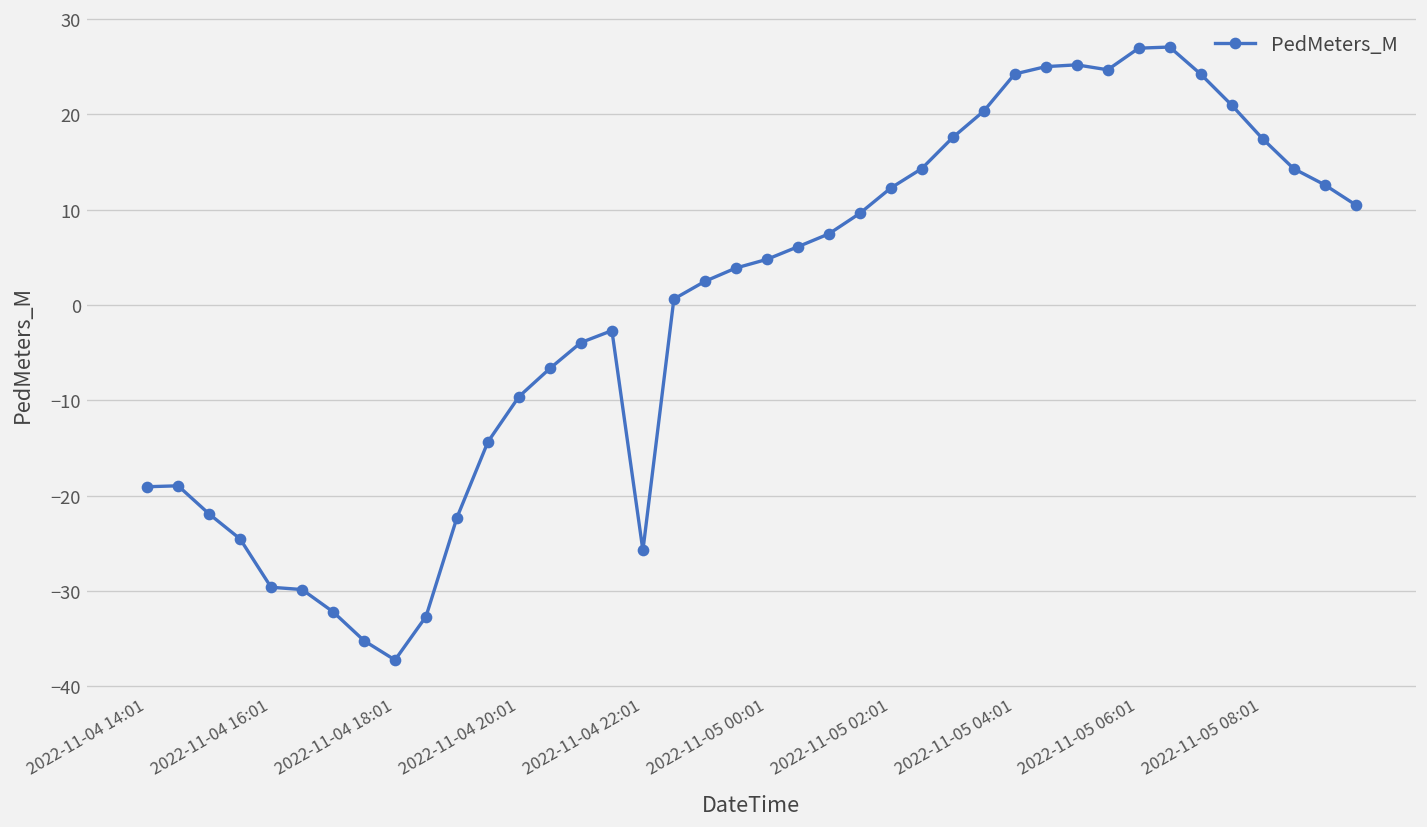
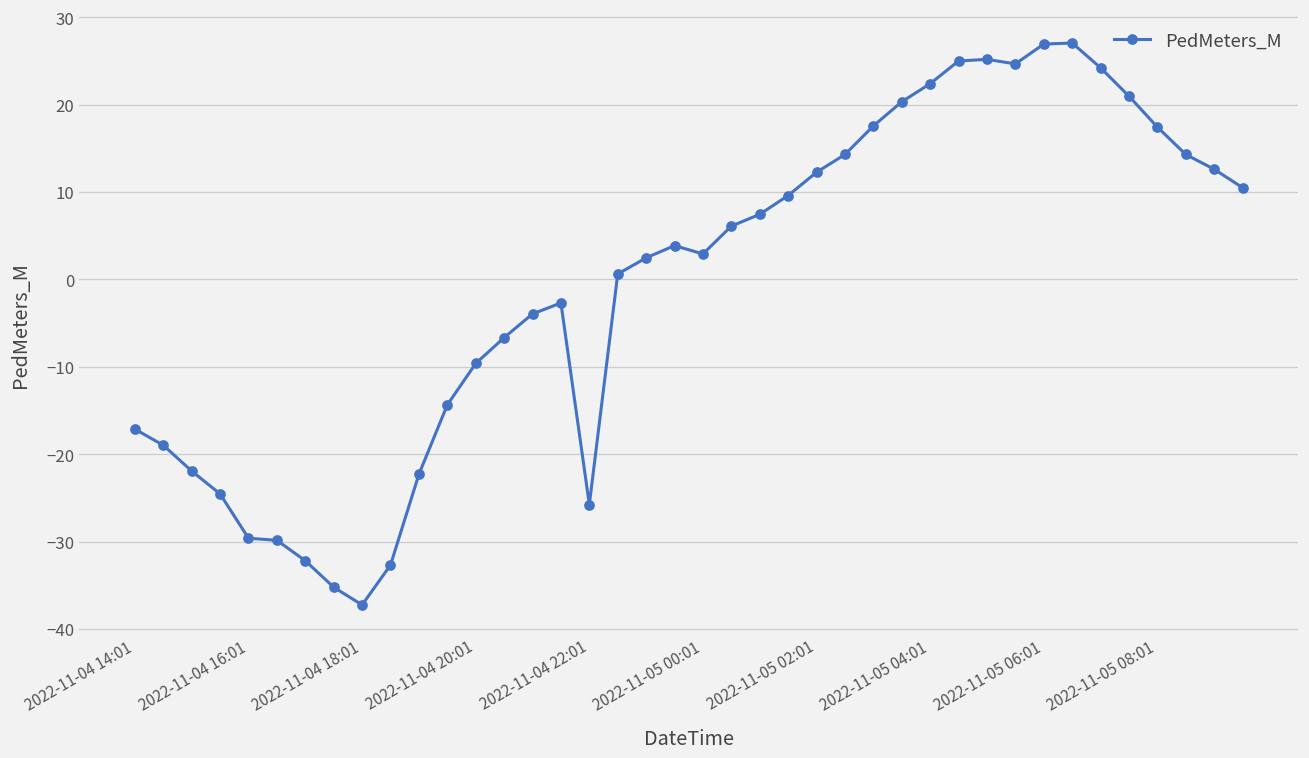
2022-11-04 14:01: -19 -> -17
2022-11-05 00:01: 5 -> 3
2022-11-05 04:01: 24 -> 22
